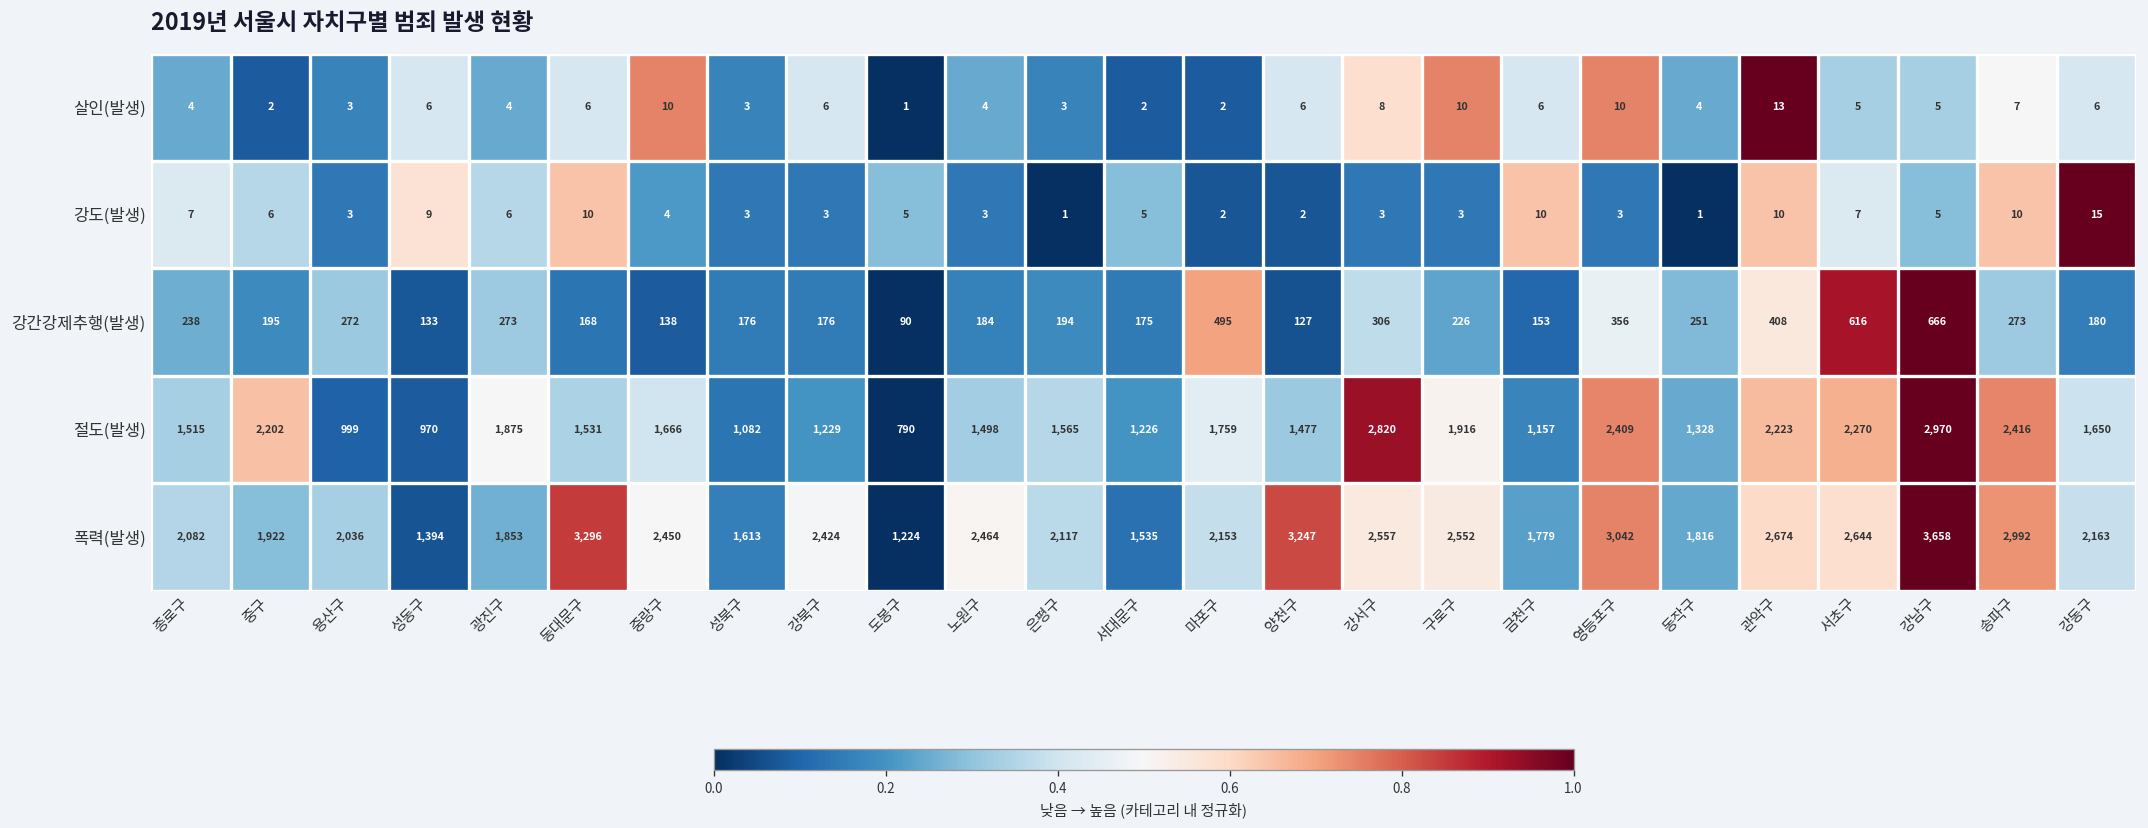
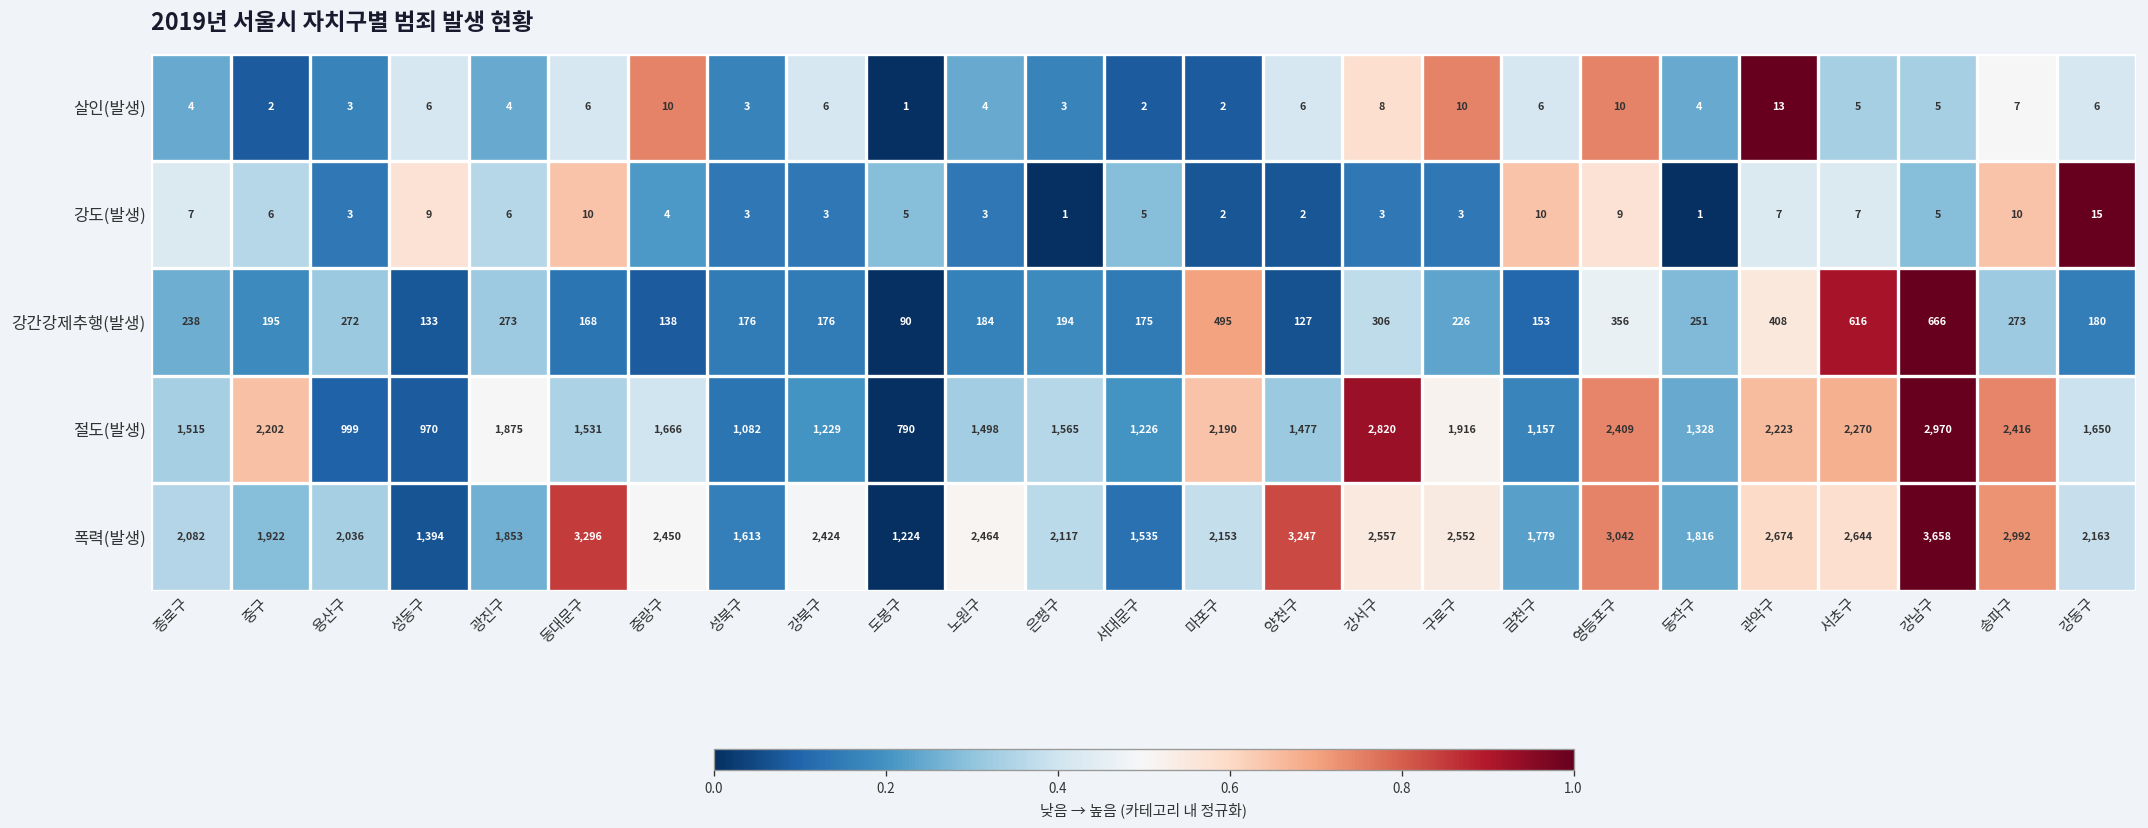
강도(발생), 영등포구: 3 -> 9
강도(발생), 관악구: 10 -> 7
절도(발생), 마포구: 1,759 -> 2,190
